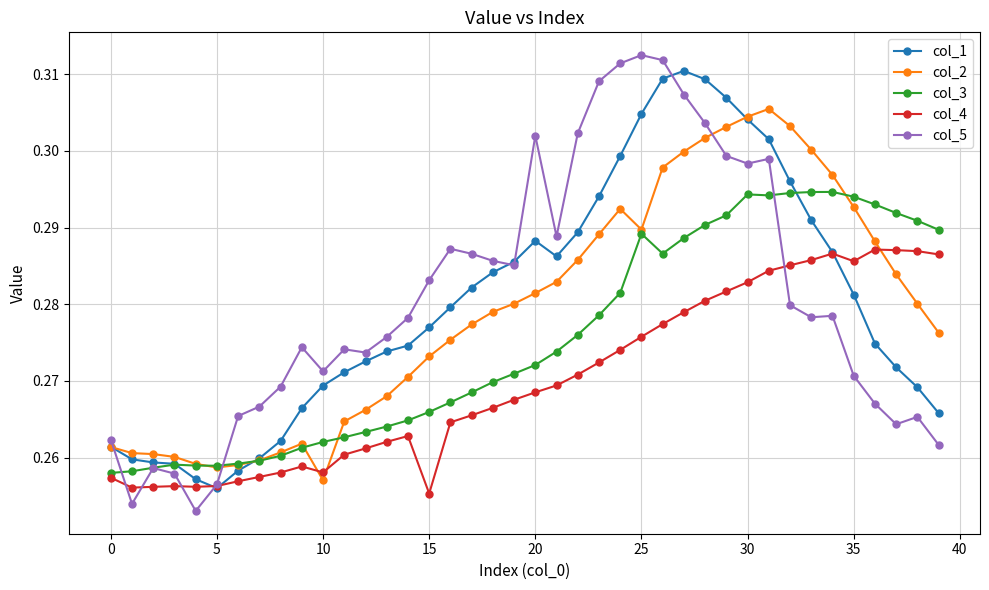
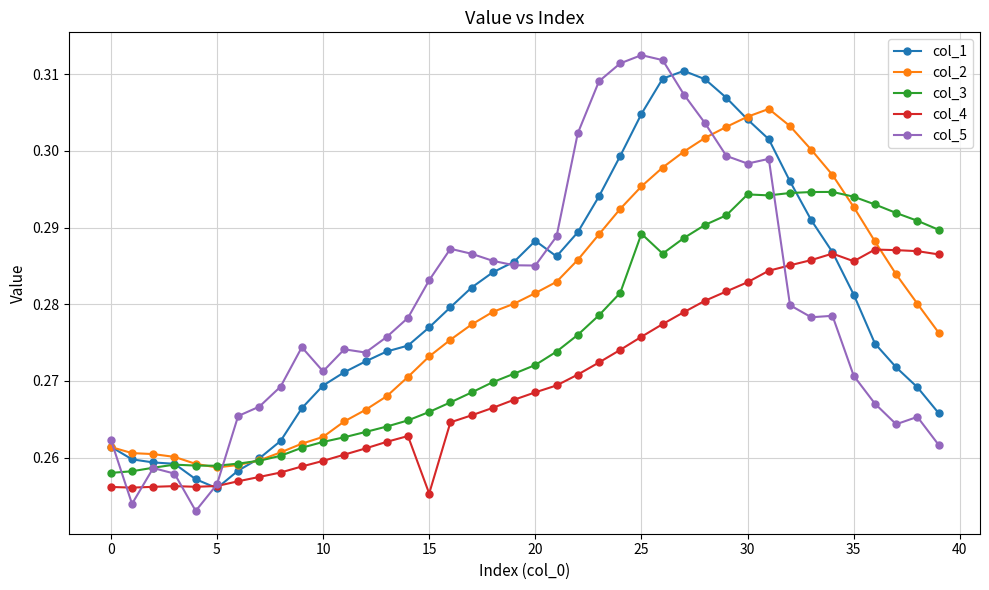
col_4, 0: 0.257 -> 0.256
col_2, 10: 0.257 -> 0.263
col_4, 10: 0.258 -> 0.260
col_5, 20: 0.302 -> 0.285
col_2, 25: 0.290 -> 0.295
